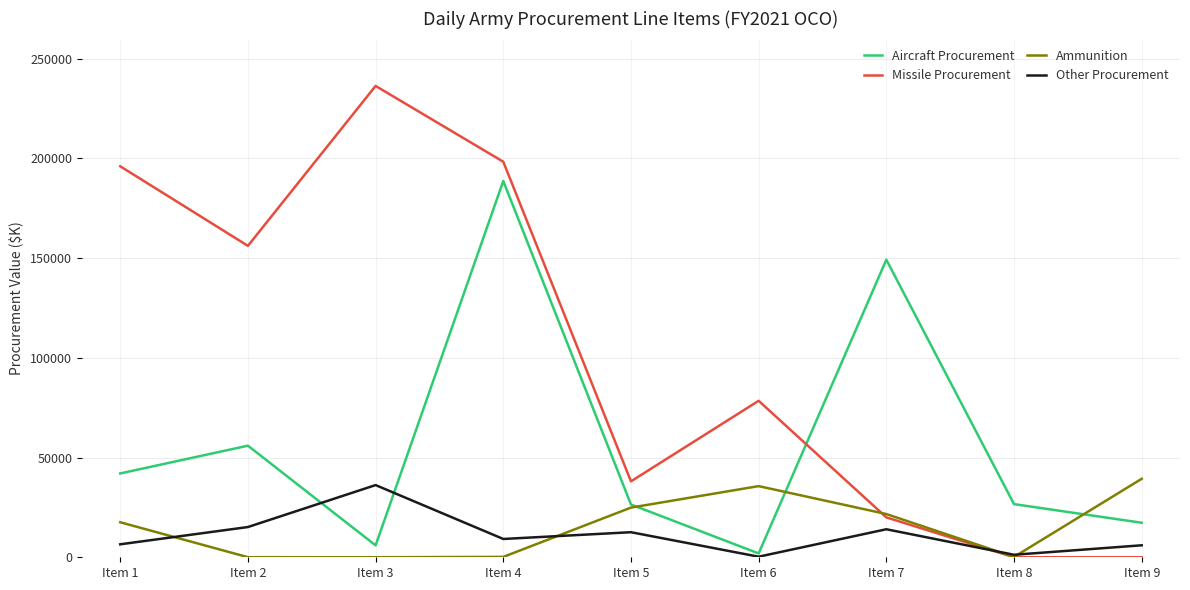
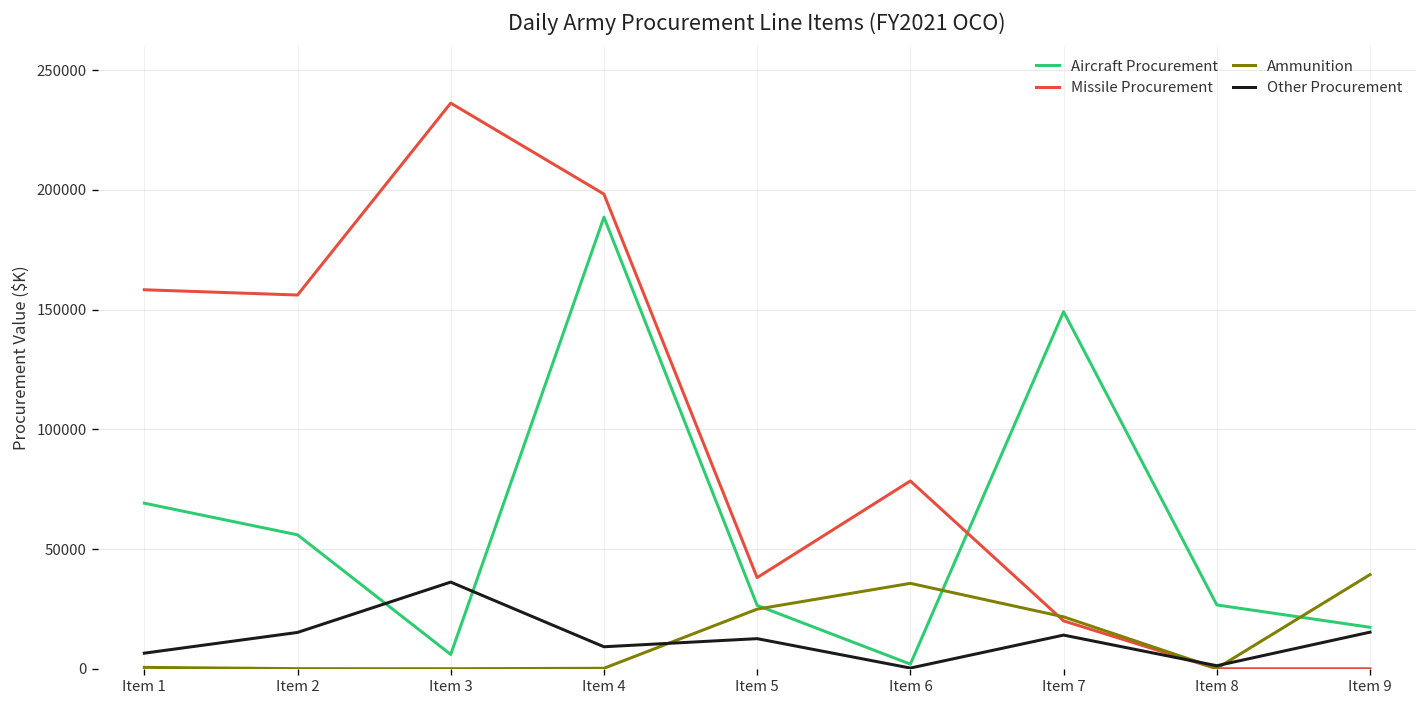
Aircraft Procurement, Item 1: 42000 -> 69000
Missile Procurement, Item 1: 196000 -> 158000
Ammunition, Item 1: 18000 -> 1000
Other Procurement, Item 9: 6000 -> 15000
